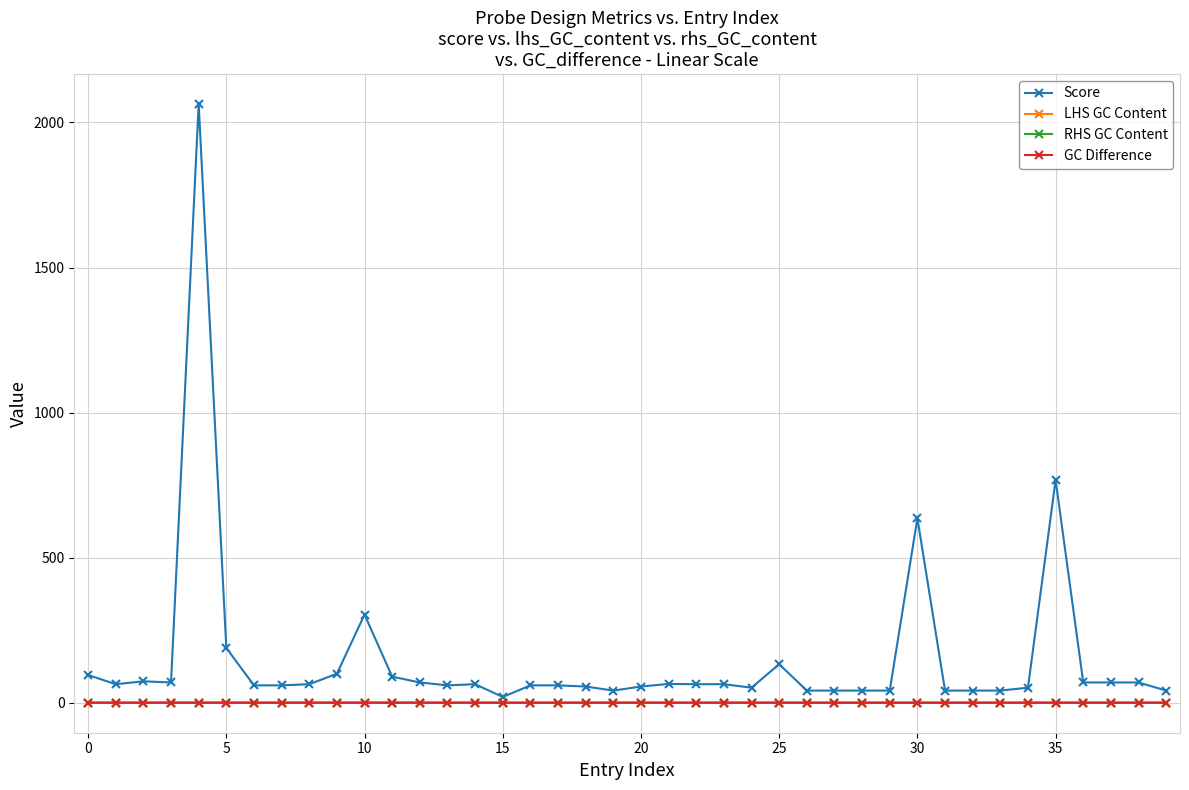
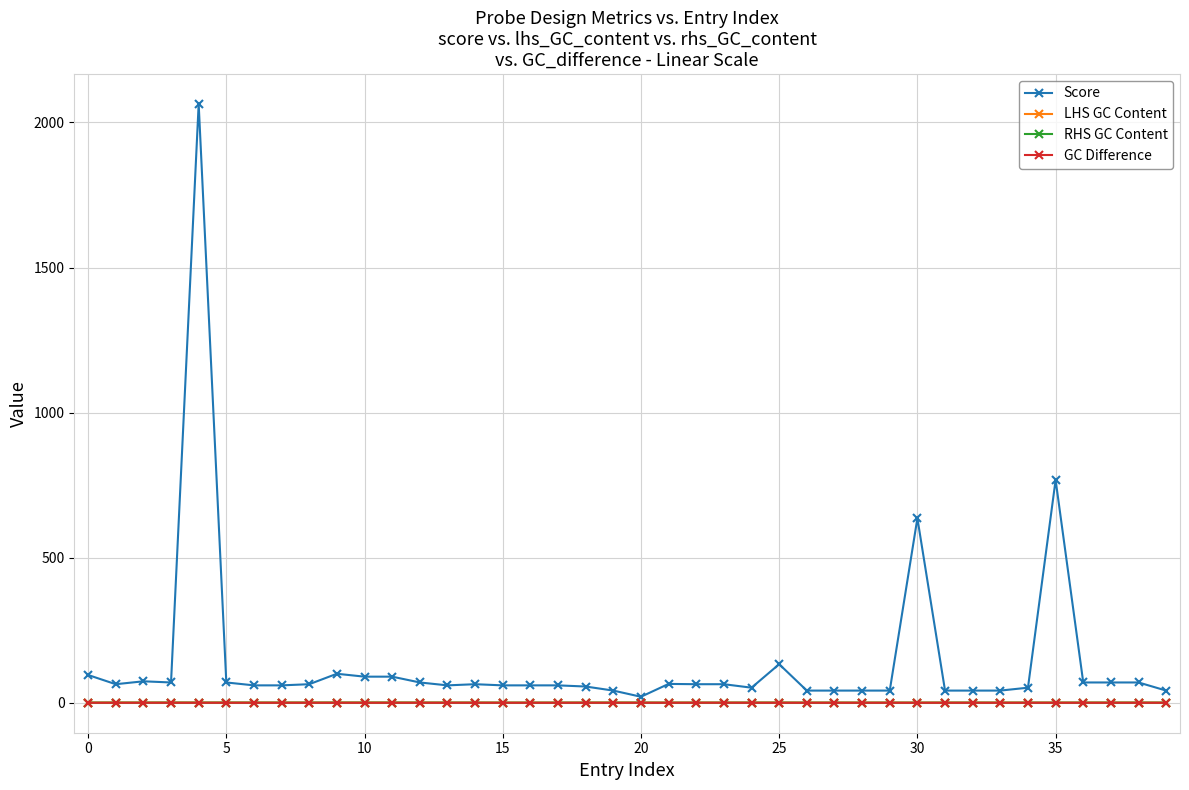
Score, 5: 190 -> 70
Score, 10: 300 -> 90
Score, 15: 20 -> 60
Score, 20: 60 -> 20
